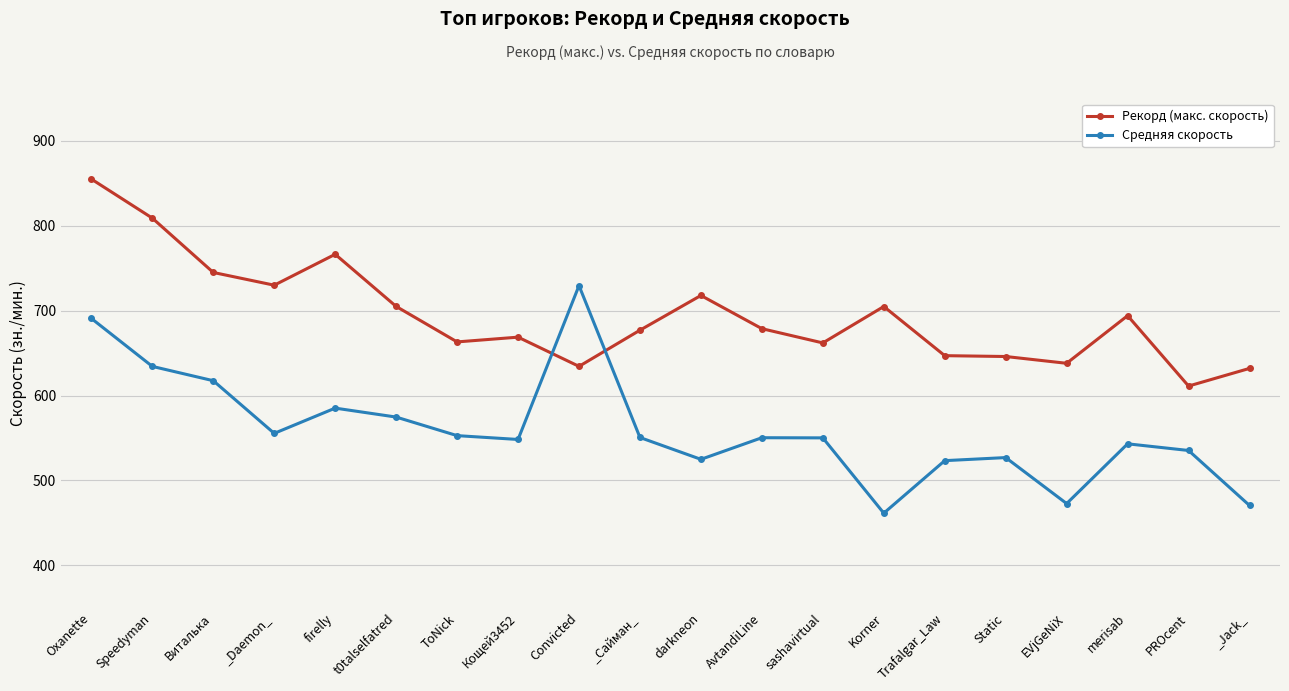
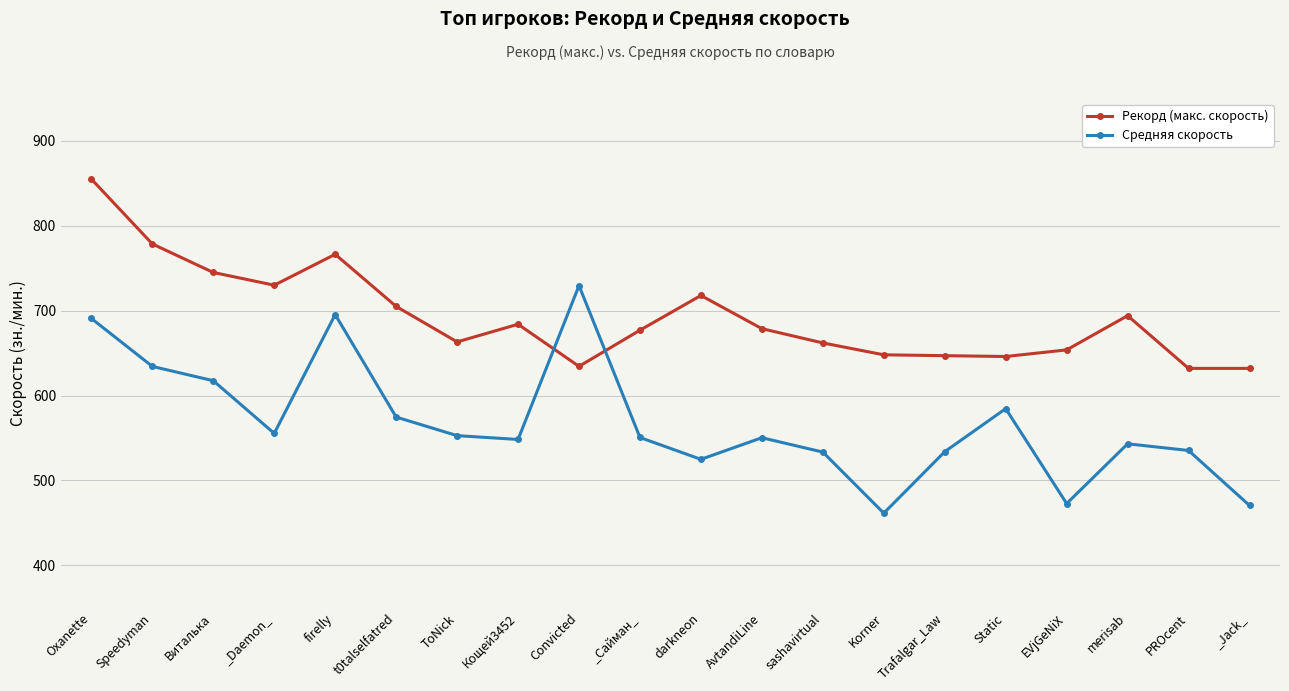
Рекорд (макс. скорость), Speedyman: 810 -> 780
Средняя скорость, firelly: 590 -> 700
Рекорд (макс. скорость), Кощей3452: 670 -> 680
Средняя скорость, sashavirtual: 550 -> 530
Рекорд (макс. скорость), Korner: 700 -> 650
Средняя скорость, Trafalgar_Law: 520 -> 530
Средняя скорость, Static: 530 -> 580
Рекорд (макс. скорость), EVjGeNiX: 640 -> 650
Рекорд (макс. скорость), PROcent: 610 -> 630
